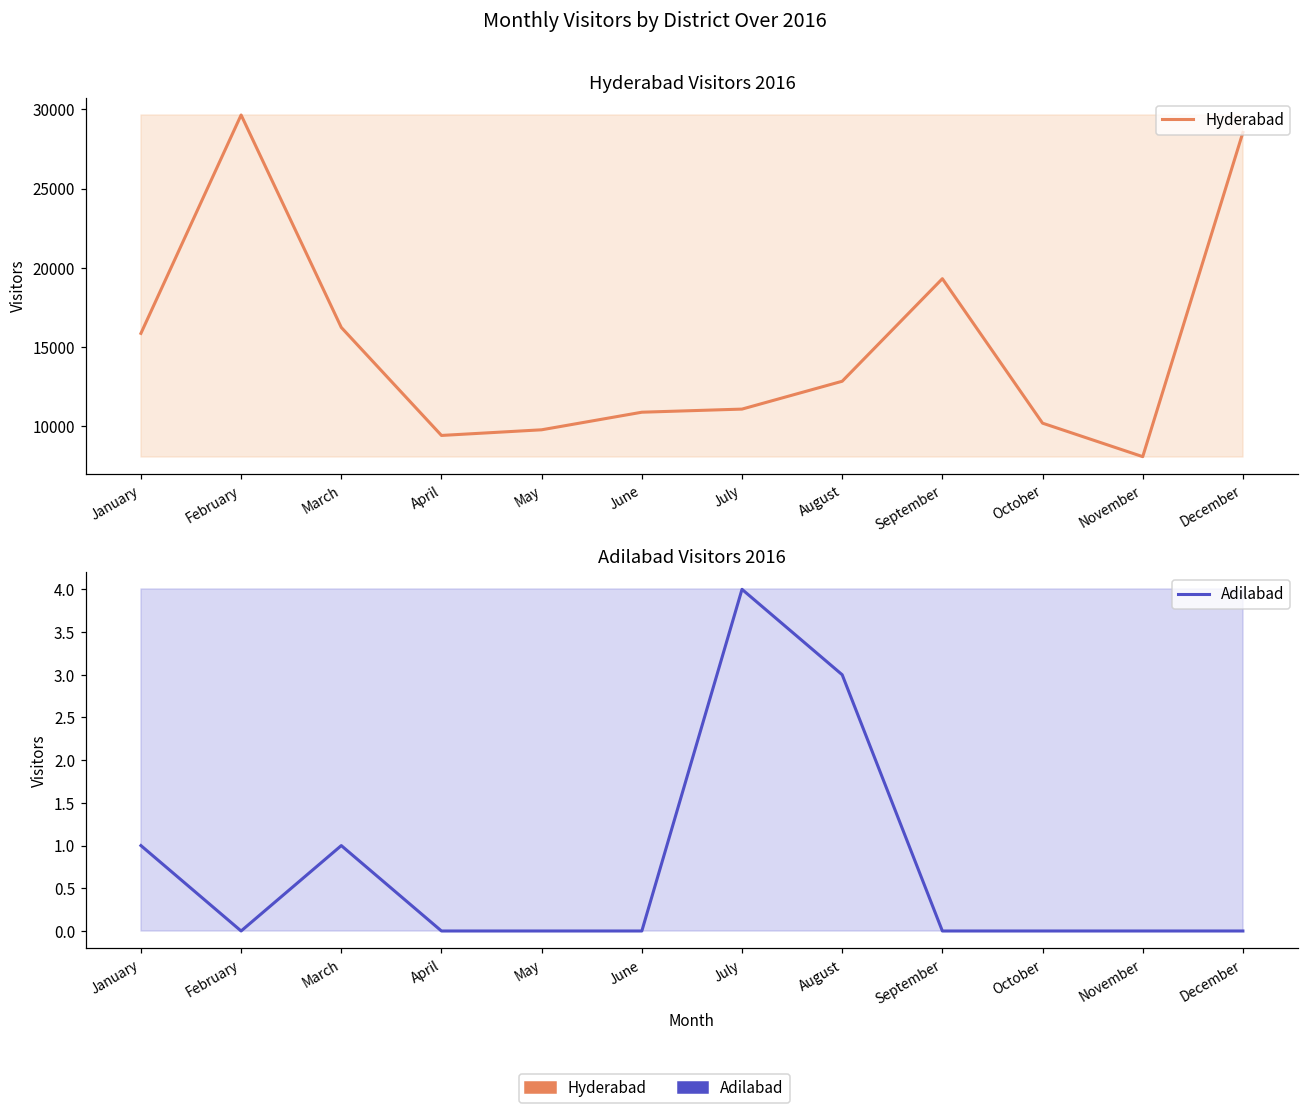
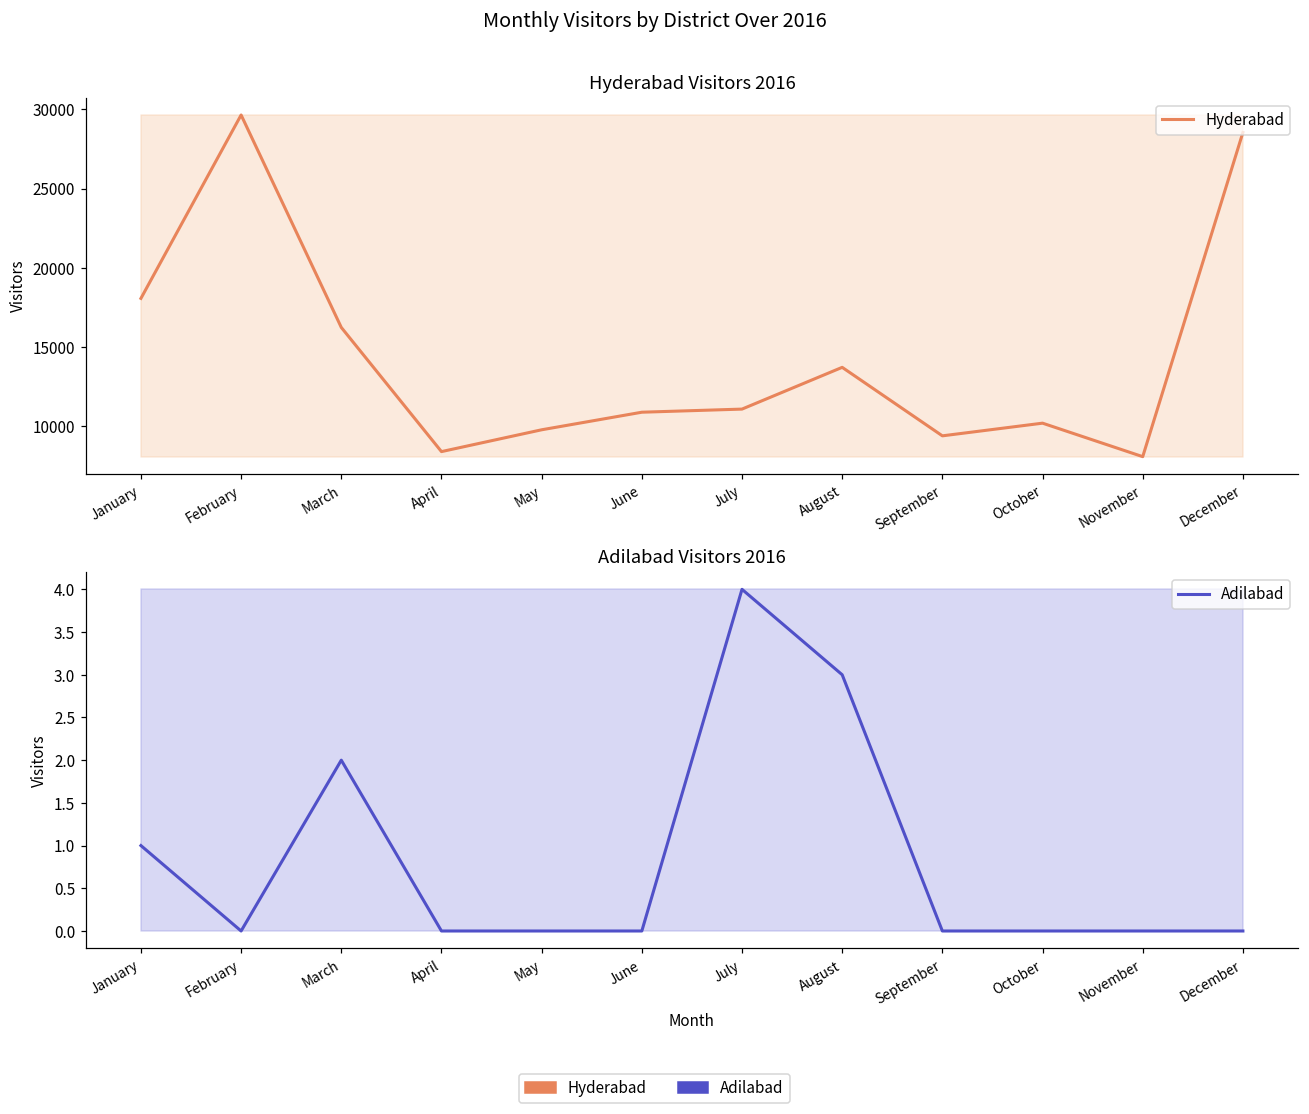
Hyderabad Visitors 2016, Hyderabad, January: 15900 -> 18100
Hyderabad Visitors 2016, Hyderabad, April: 9400 -> 8400
Hyderabad Visitors 2016, Hyderabad, August: 12800 -> 13700
Hyderabad Visitors 2016, Hyderabad, September: 19300 -> 9400
Adilabad Visitors 2016, Adilabad, March: 1 -> 2
